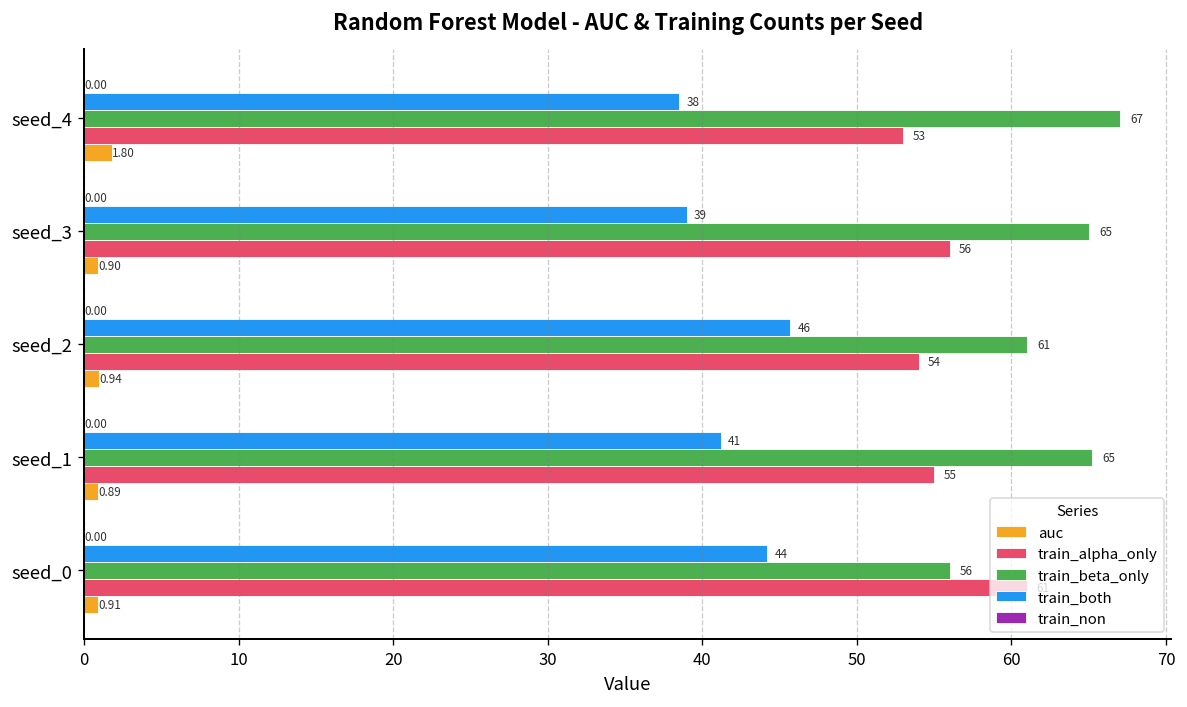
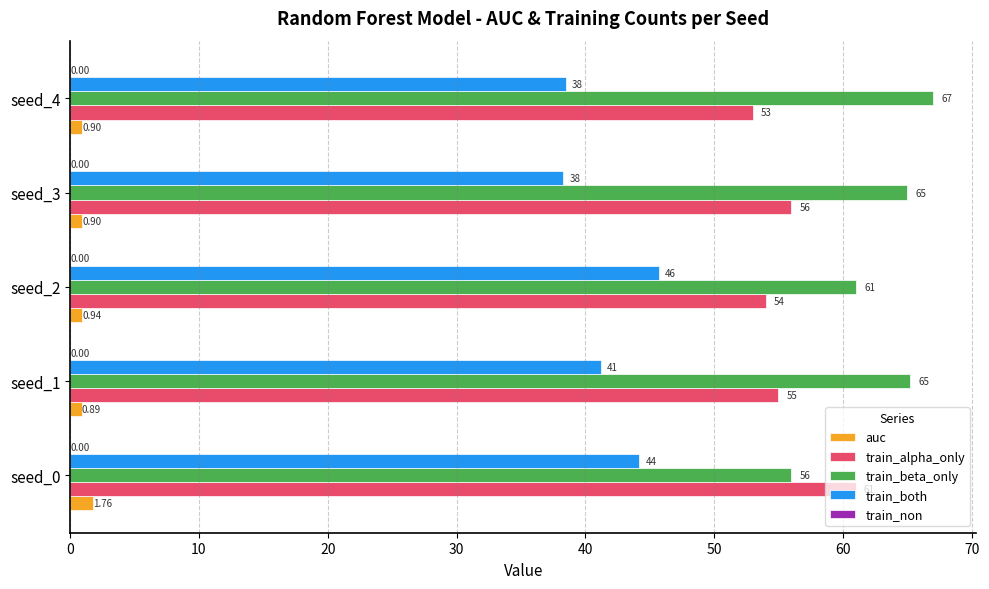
auc, seed_4: 1.80 -> 0.90
train_both, seed_3: 39 -> 38
auc, seed_0: 0.91 -> 1.76
